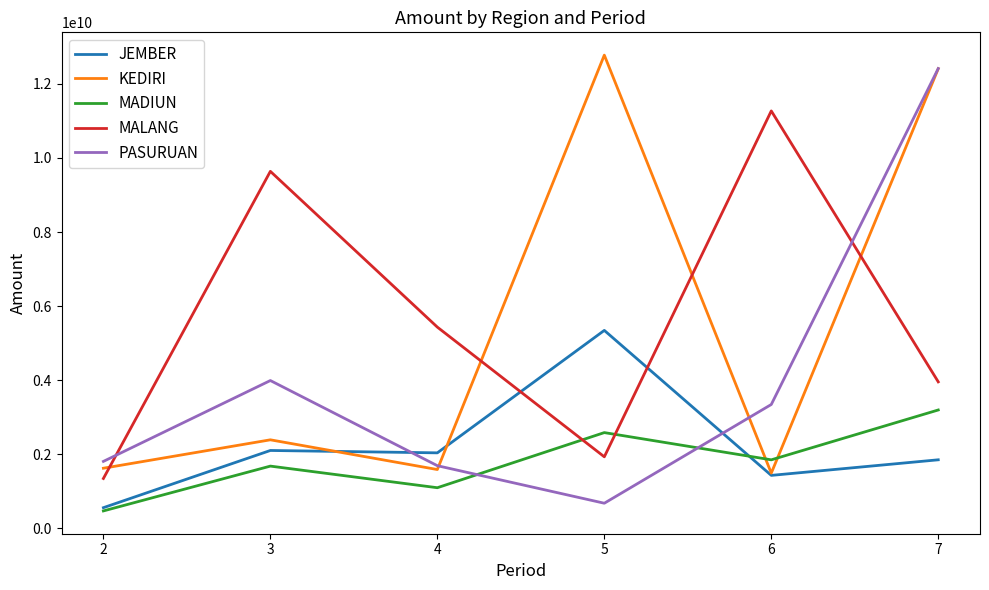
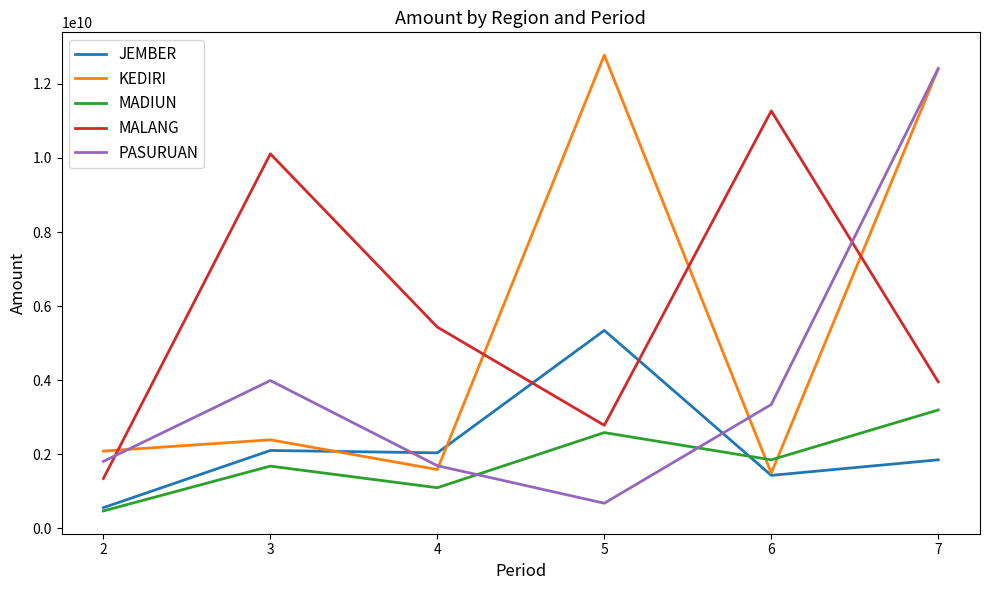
KEDIRI, 2: 1600000000 -> 2100000000
MALANG, 3: 9600000000 -> 10100000000
MALANG, 5: 1900000000 -> 2800000000
